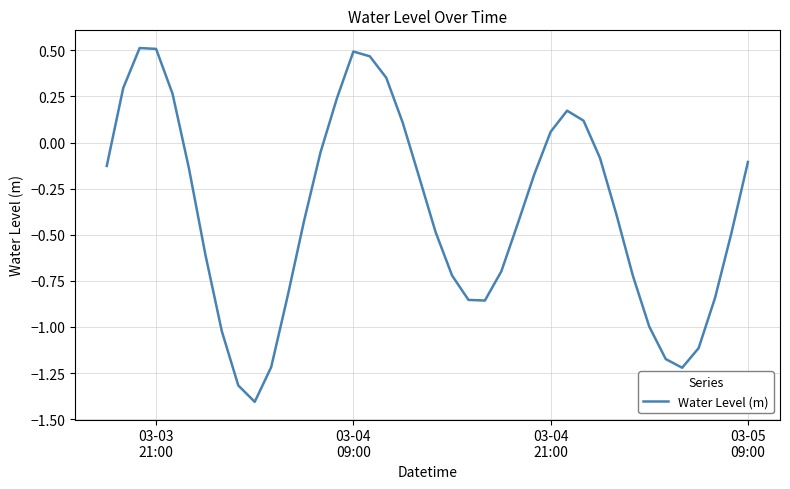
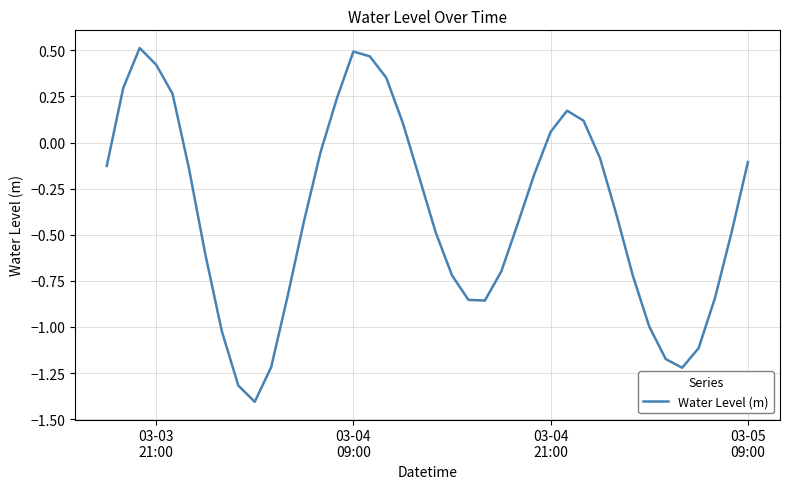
03-03 21:00: 0.51 -> 0.42
